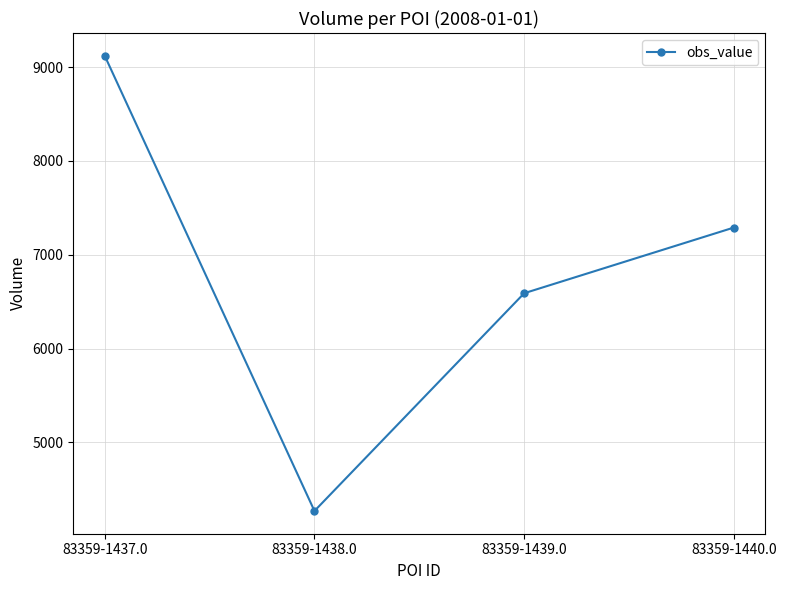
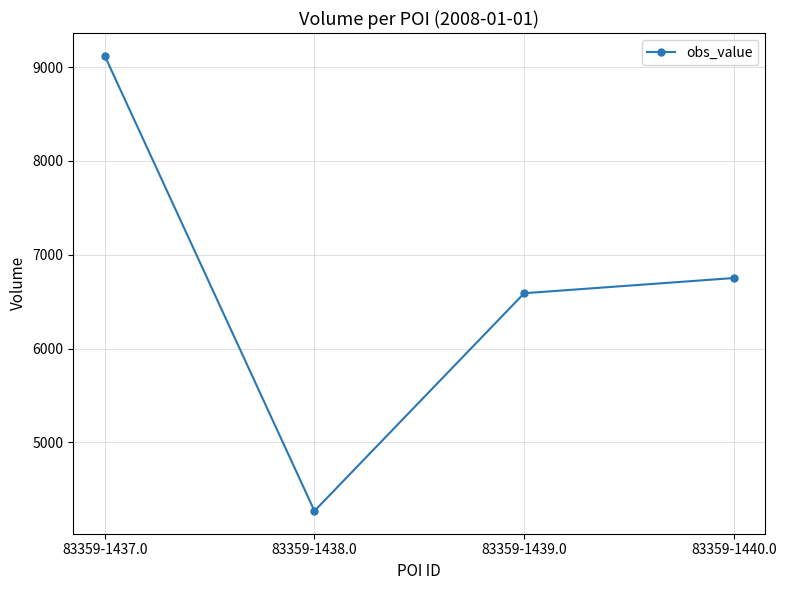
83359-1440.0: 7300 -> 6800
